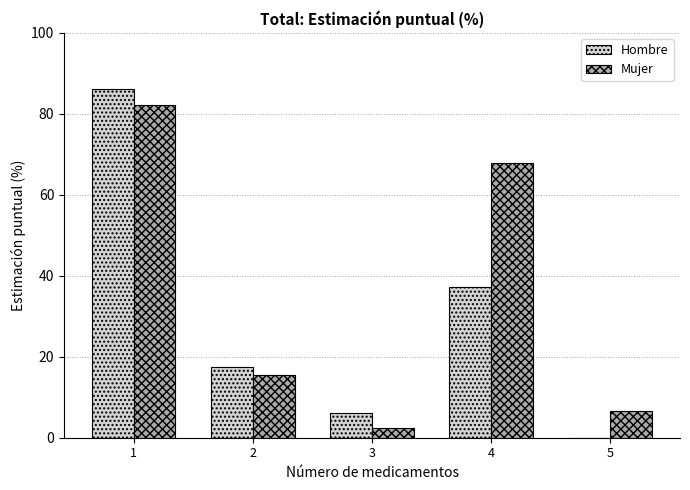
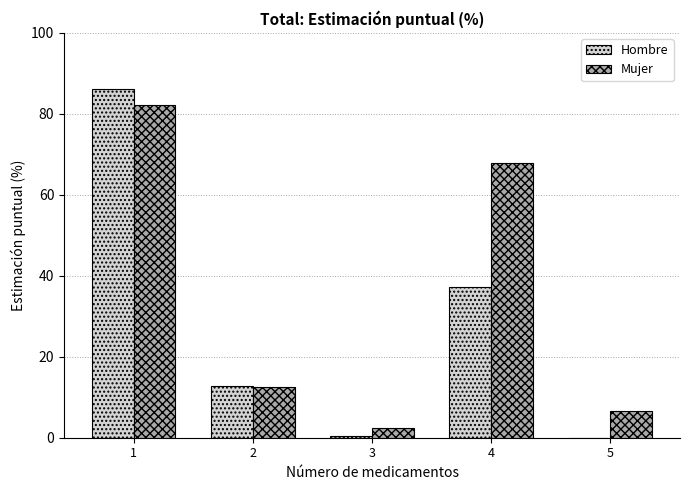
Hombre, 2: 17 -> 13
Mujer, 2: 15 -> 12
Hombre, 3: 6 -> 0
